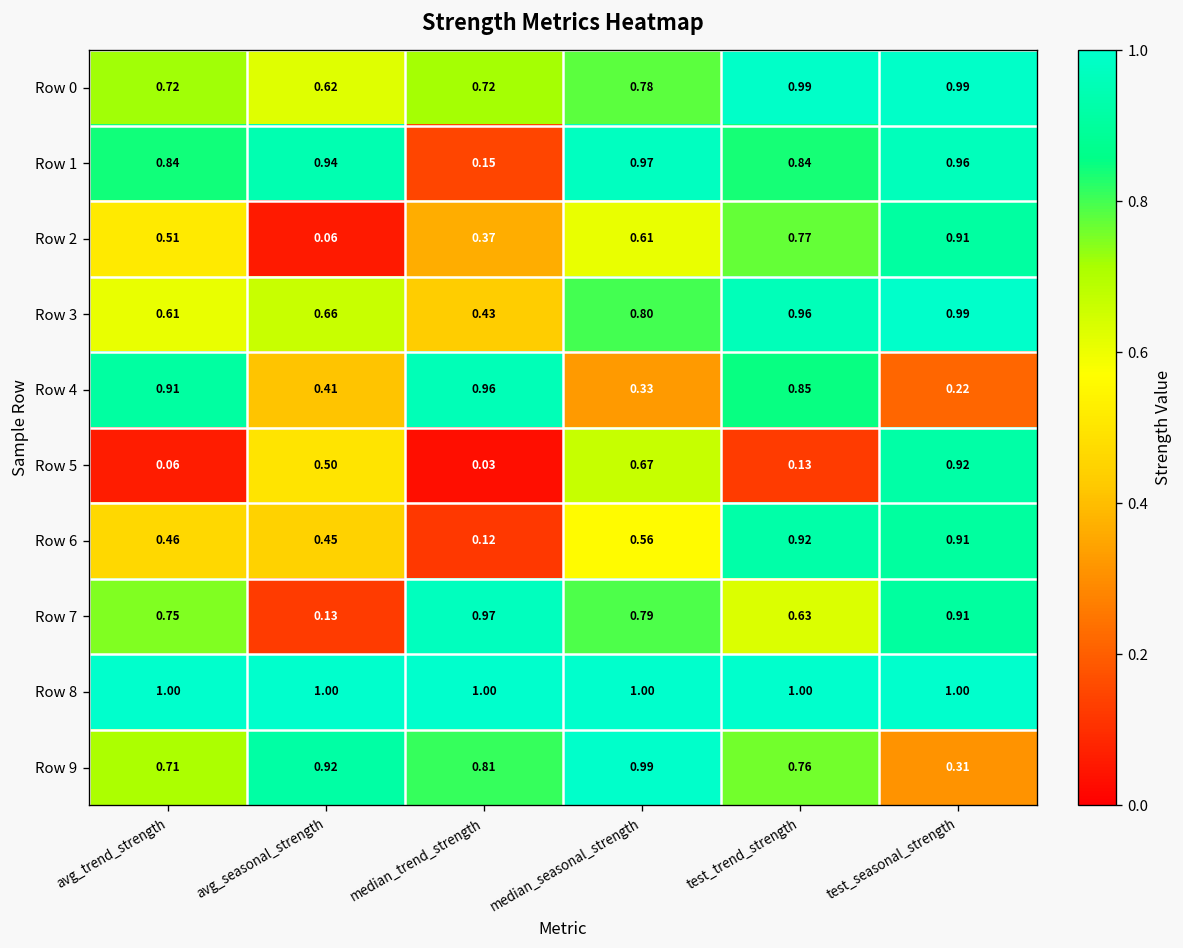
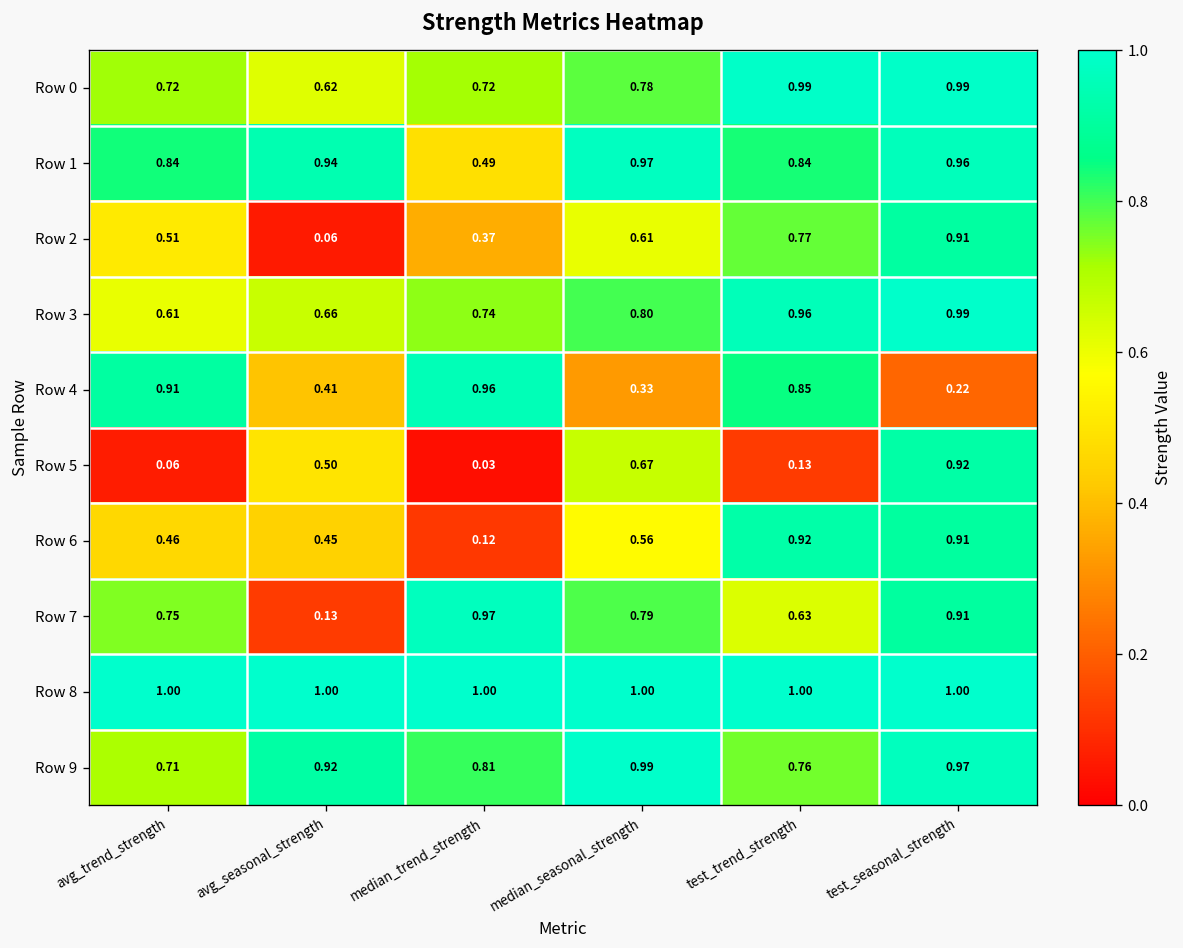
Row 1, median_trend_strength: 0.15 -> 0.49
Row 3, median_trend_strength: 0.43 -> 0.74
Row 9, test_seasonal_strength: 0.31 -> 0.97
